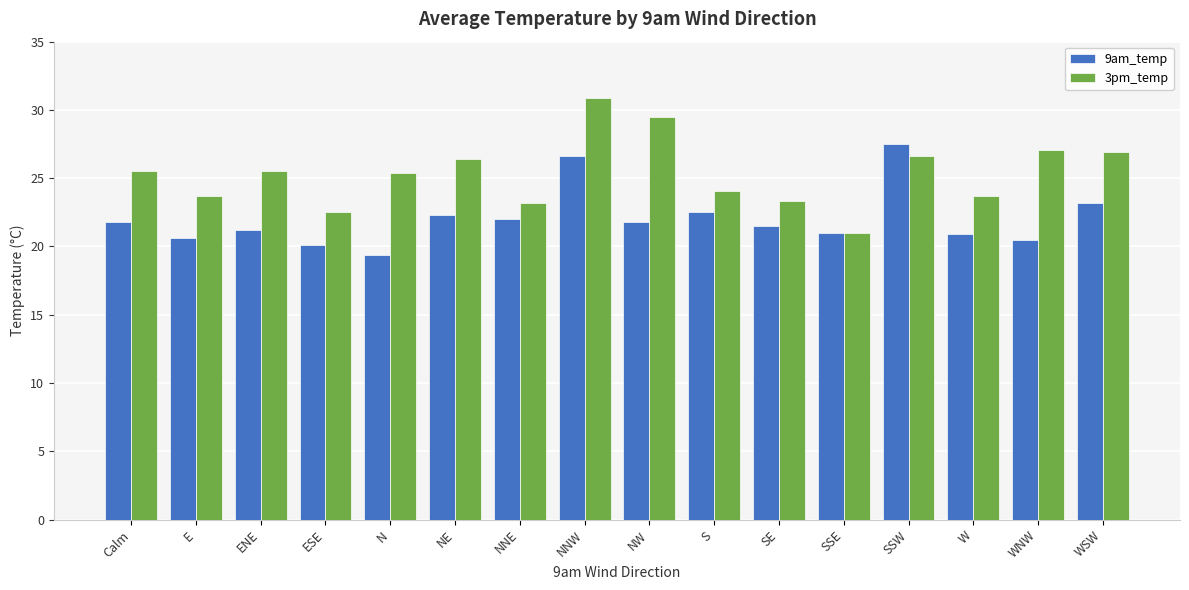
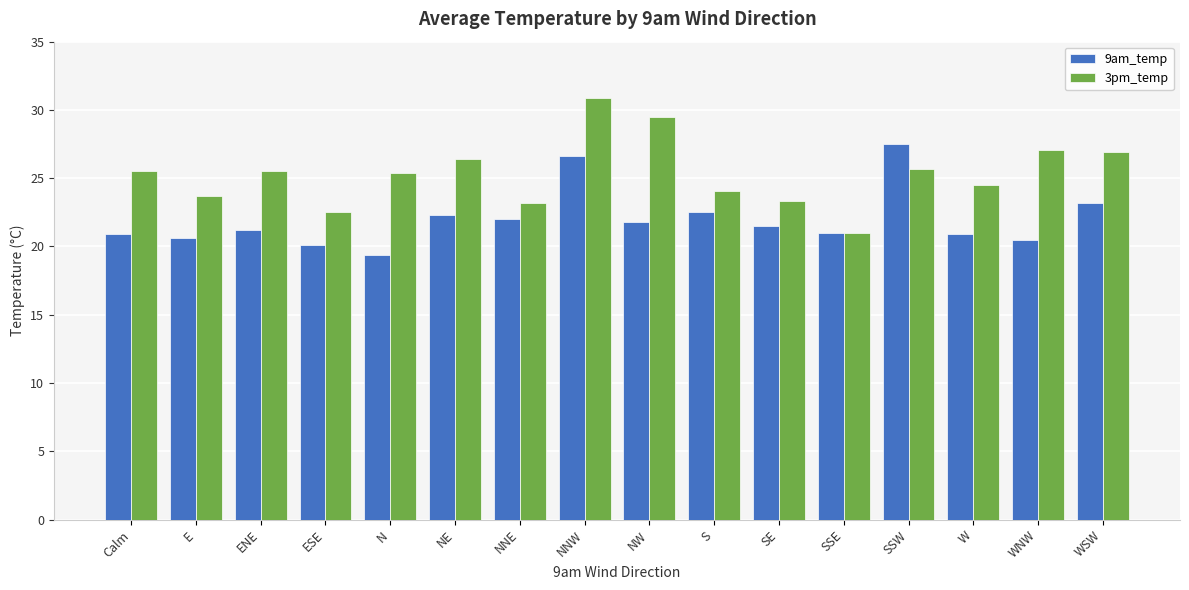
9am_temp, Calm: 21.8 -> 20.9
3pm_temp, SSW: 26.6 -> 25.7
3pm_temp, W: 23.7 -> 24.5
